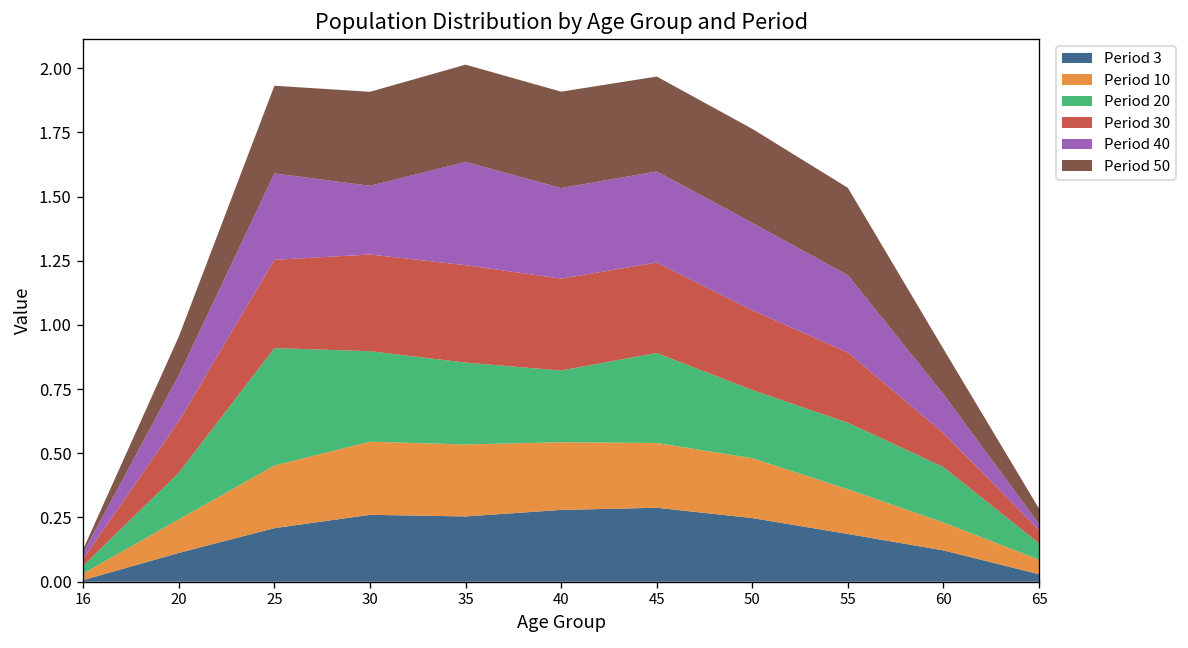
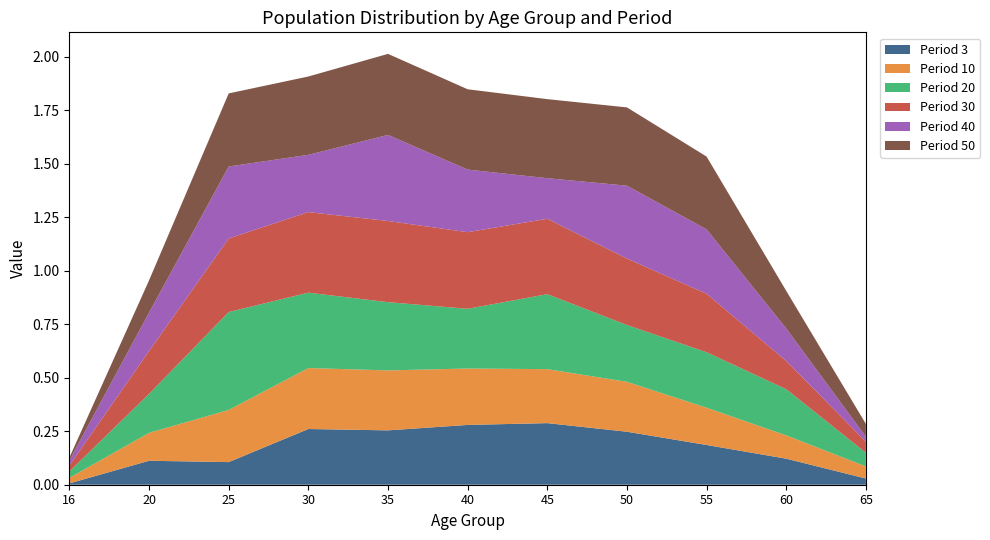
Period 3, 25: 0.21 -> 0.11
Period 40, 40: 0.35 -> 0.29
Period 40, 45: 0.35 -> 0.19
